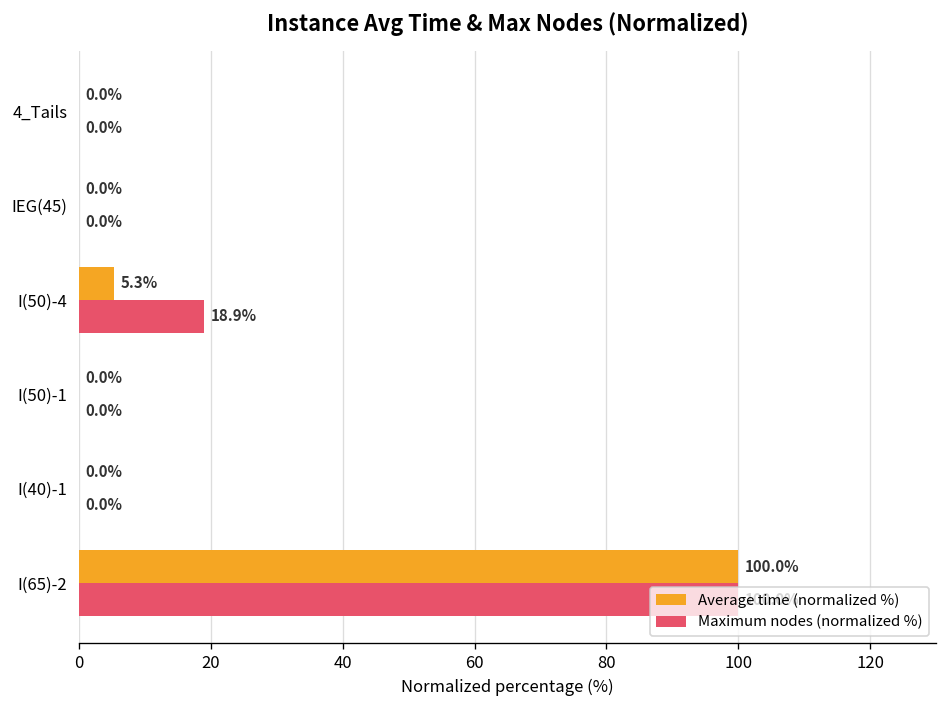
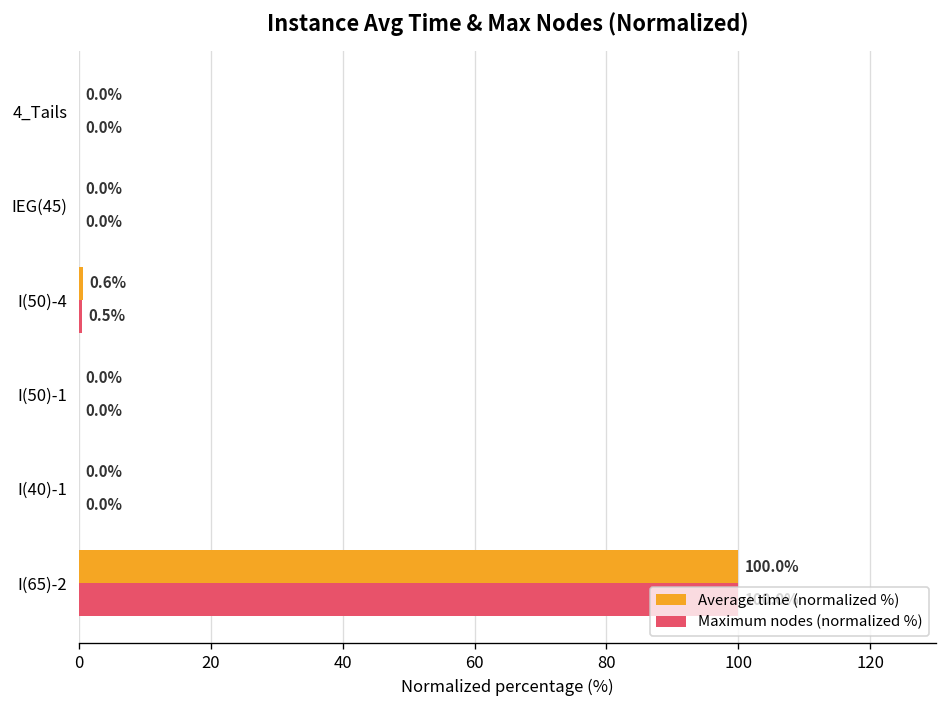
Average time (normalized %), I(50)-4: 5.3% -> 0.6%
Maximum nodes (normalized %), I(50)-4: 18.9% -> 0.5%
